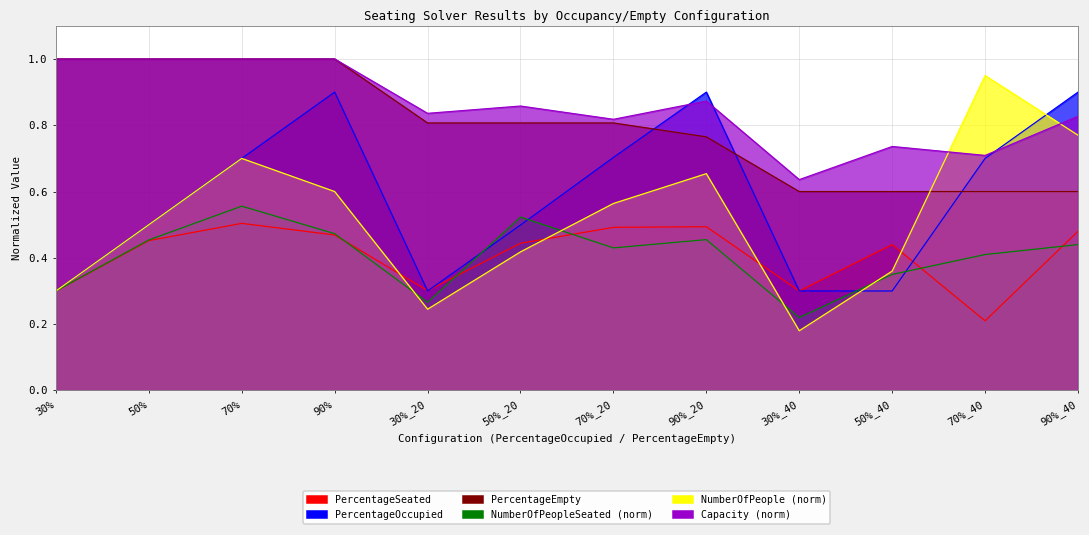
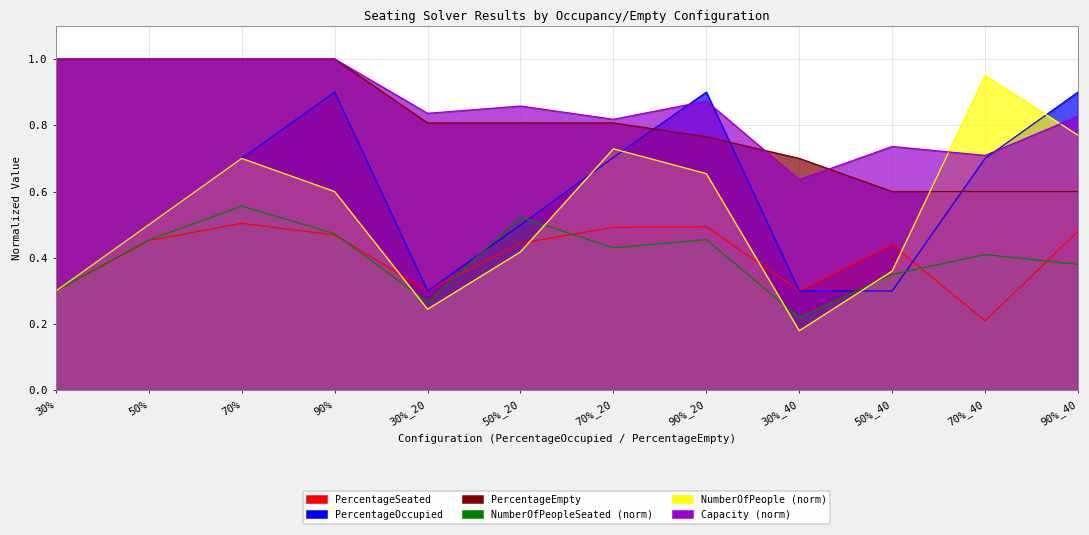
NumberOfPeople (norm), 70%_20: 0.56 -> 0.73
PercentageEmpty, 30%_40: 0.6 -> 0.7
NumberOfPeopleSeated (norm), 90%_40: 0.44 -> 0.38
